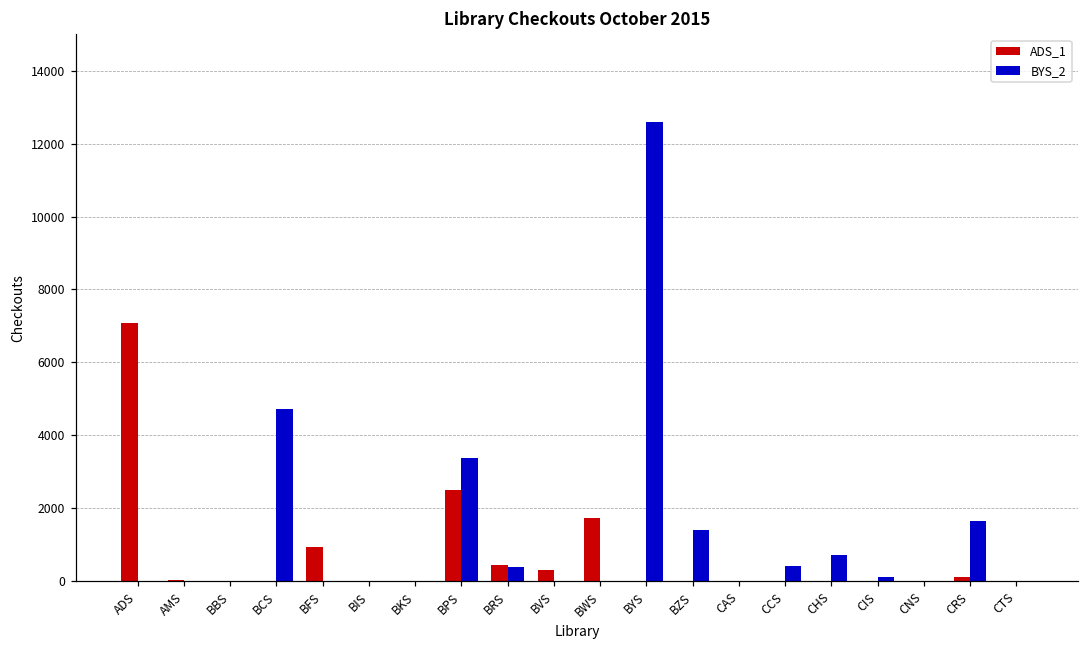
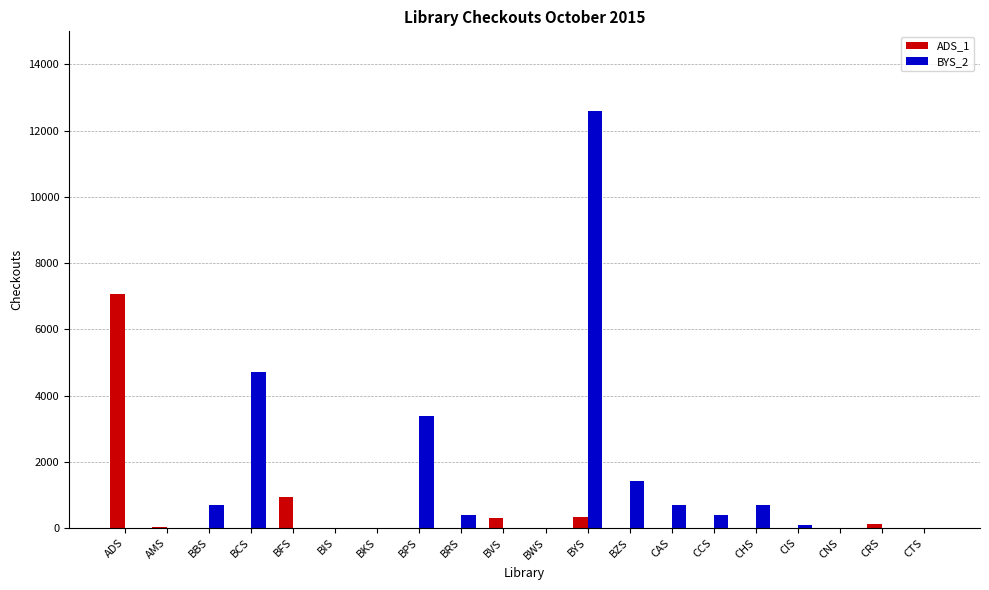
BYS_2, BBS: 0 -> 700
ADS_1, BPS: 2500 -> 0
ADS_1, BRS: 400 -> 0
ADS_1, BWS: 1700 -> 0
ADS_1, BYS: 0 -> 300
BYS_2, CAS: 0 -> 700
BYS_2, CRS: 1600 -> 0
